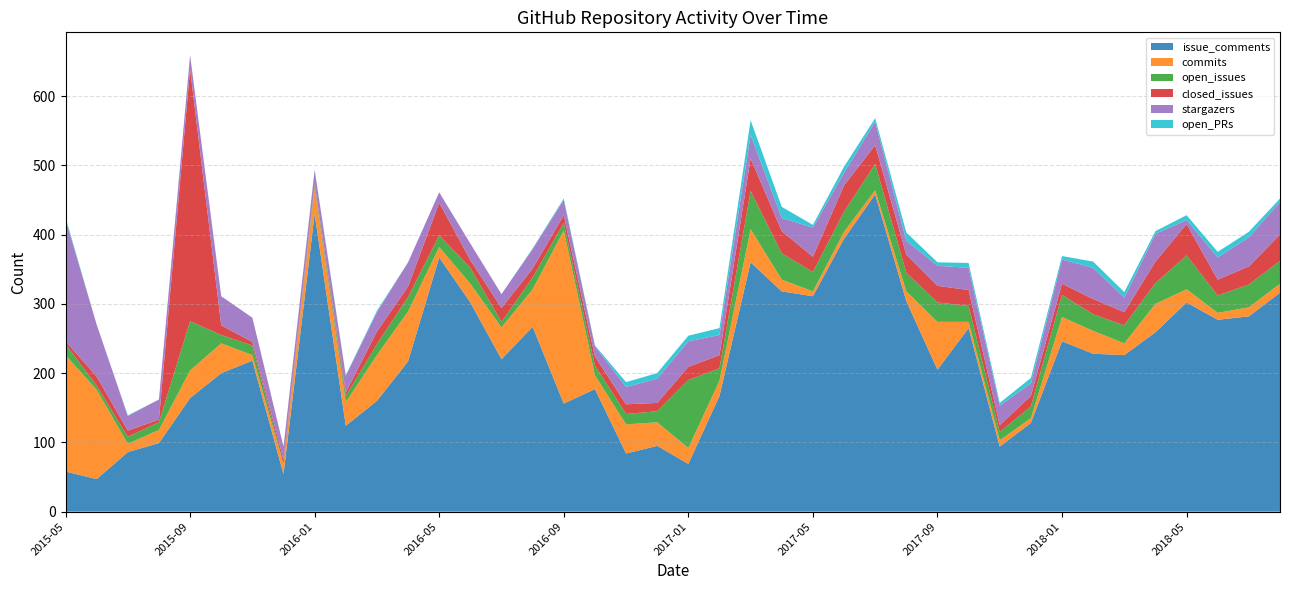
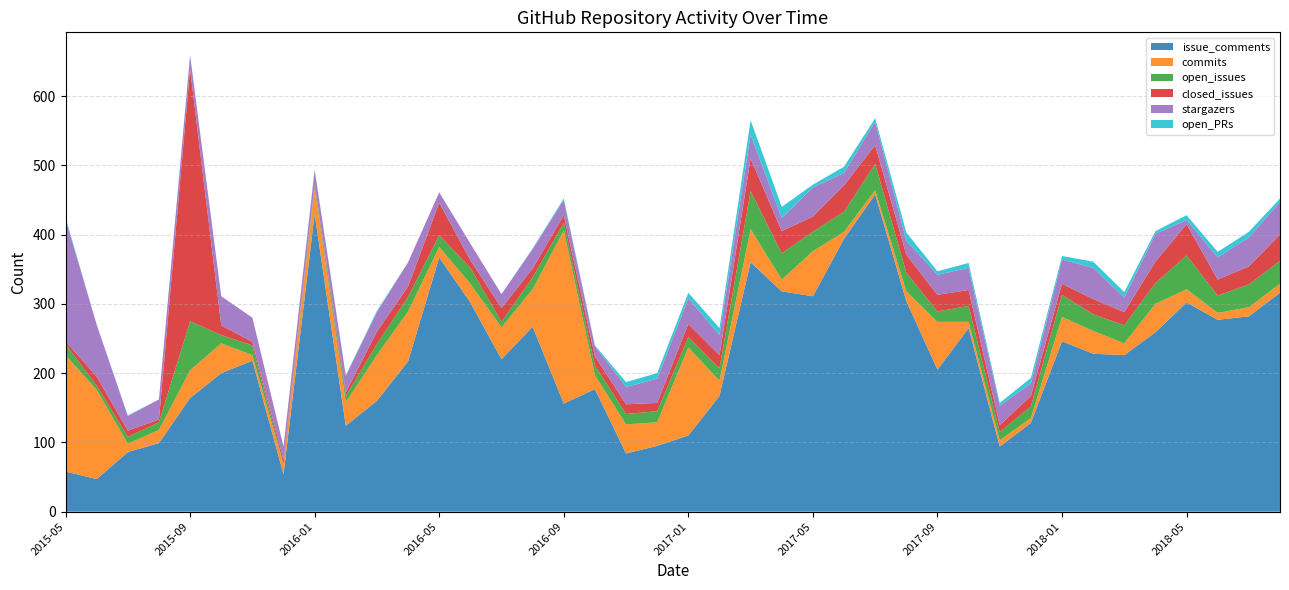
issue_comments, 2017-01: 70 -> 110
commits, 2017-01: 20 -> 130
open_issues, 2017-01: 100 -> 20
commits, 2017-05: 10 -> 70
open_issues, 2017-09: 30 -> 20
